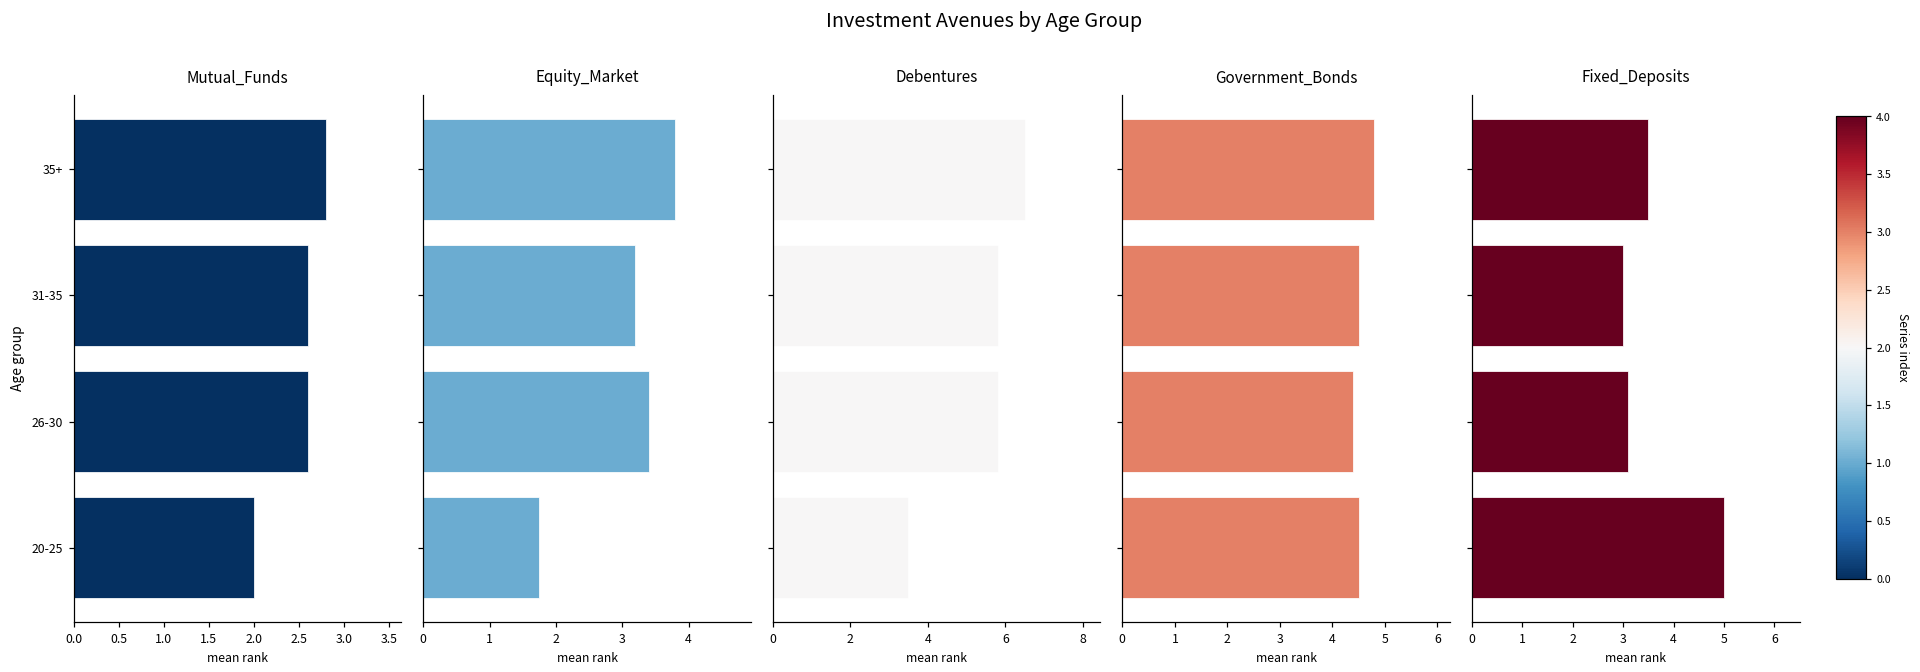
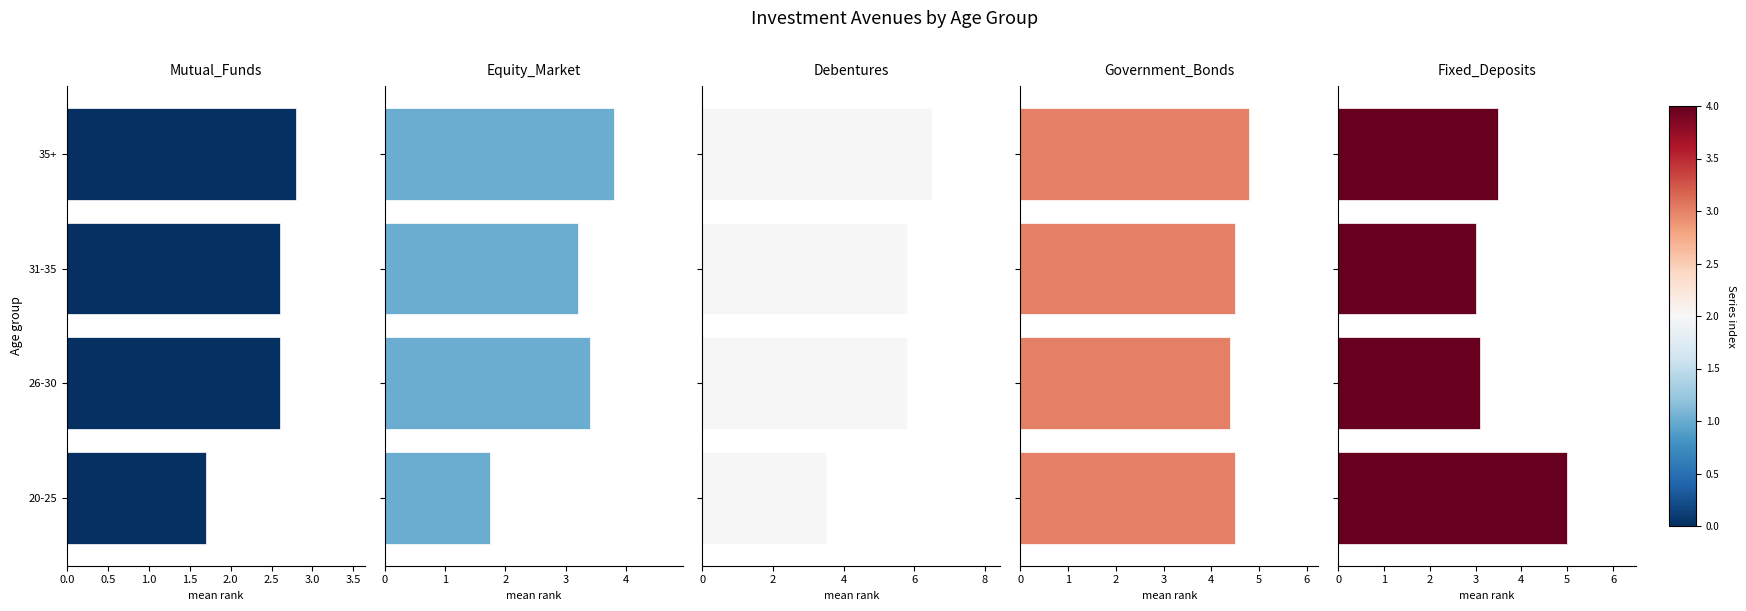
Mutual_Funds, 20-25: 2.0 -> 1.7
